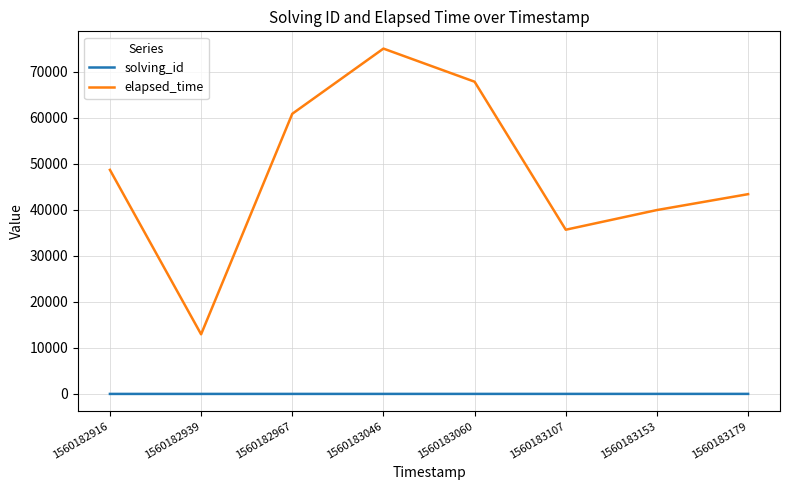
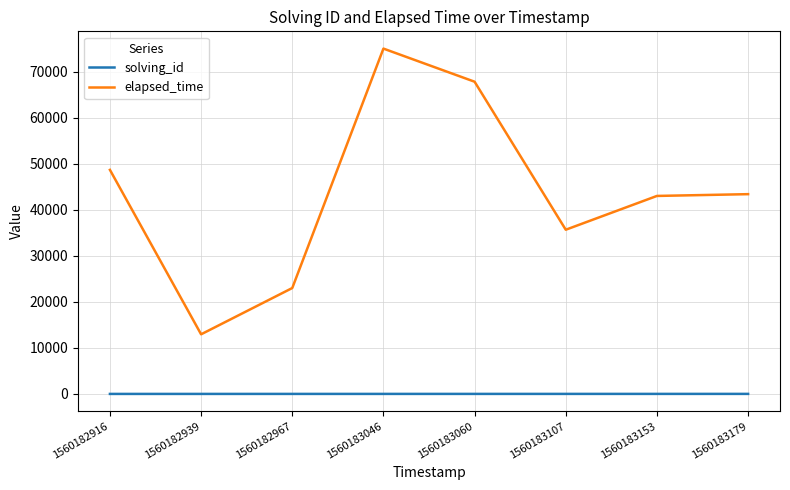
elapsed_time, 1560182967: 61000 -> 23000
elapsed_time, 1560183153: 40000 -> 43000
